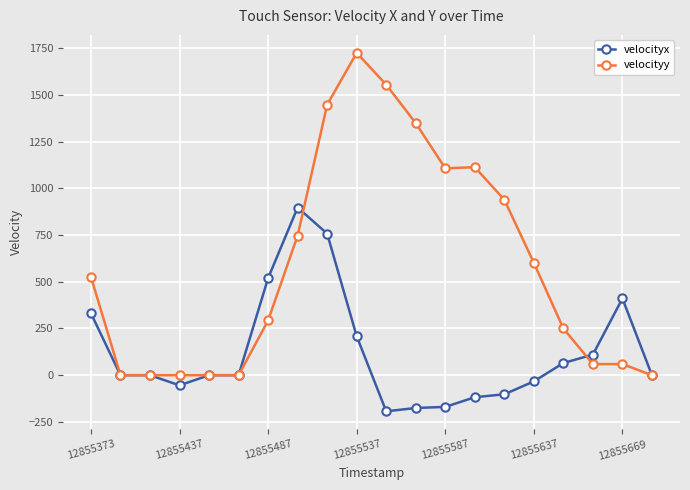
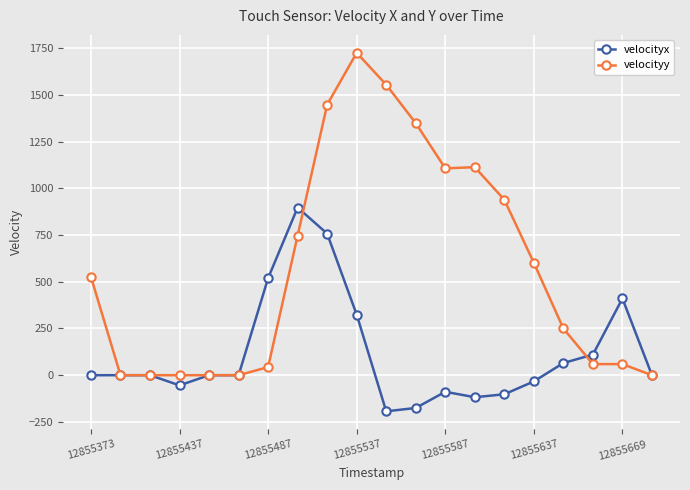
velocityx, 12855373: 330 -> 0
velocityy, 12855487: 290 -> 40
velocityx, 12855537: 210 -> 320
velocityx, 12855587: -170 -> -90
